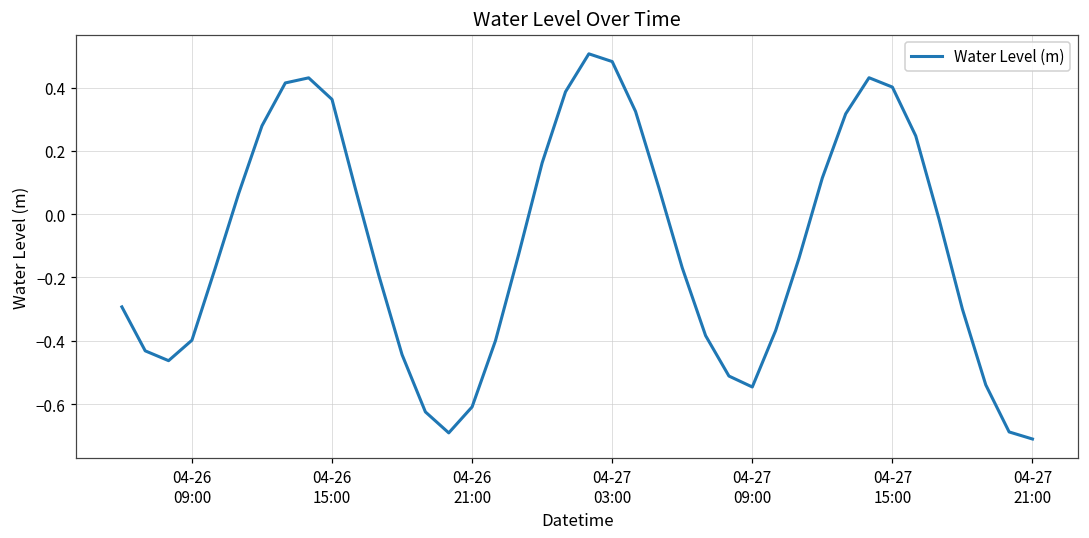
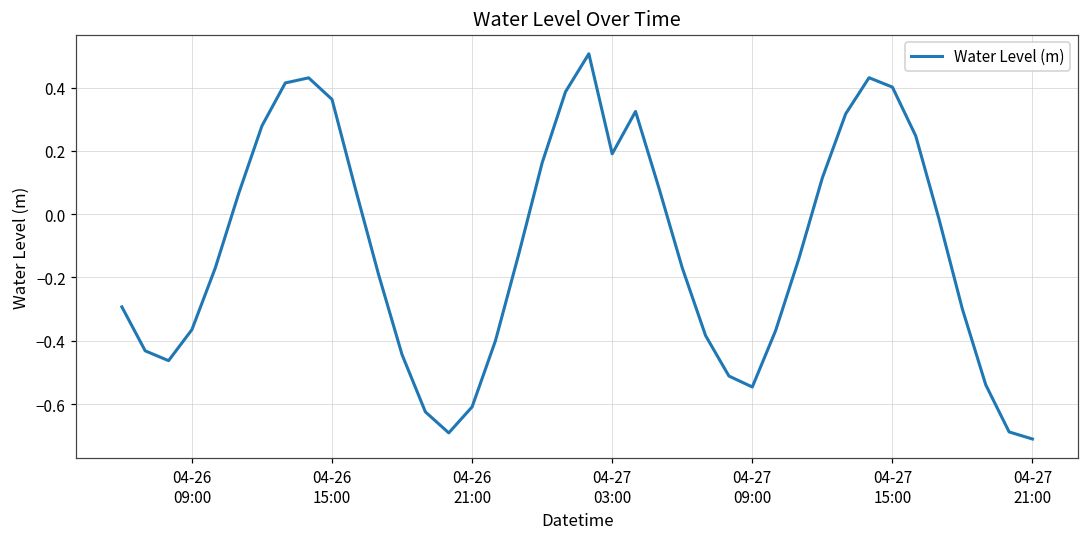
04-26 09:00: -0.40 -> -0.36
04-27 03:00: 0.48 -> 0.19
